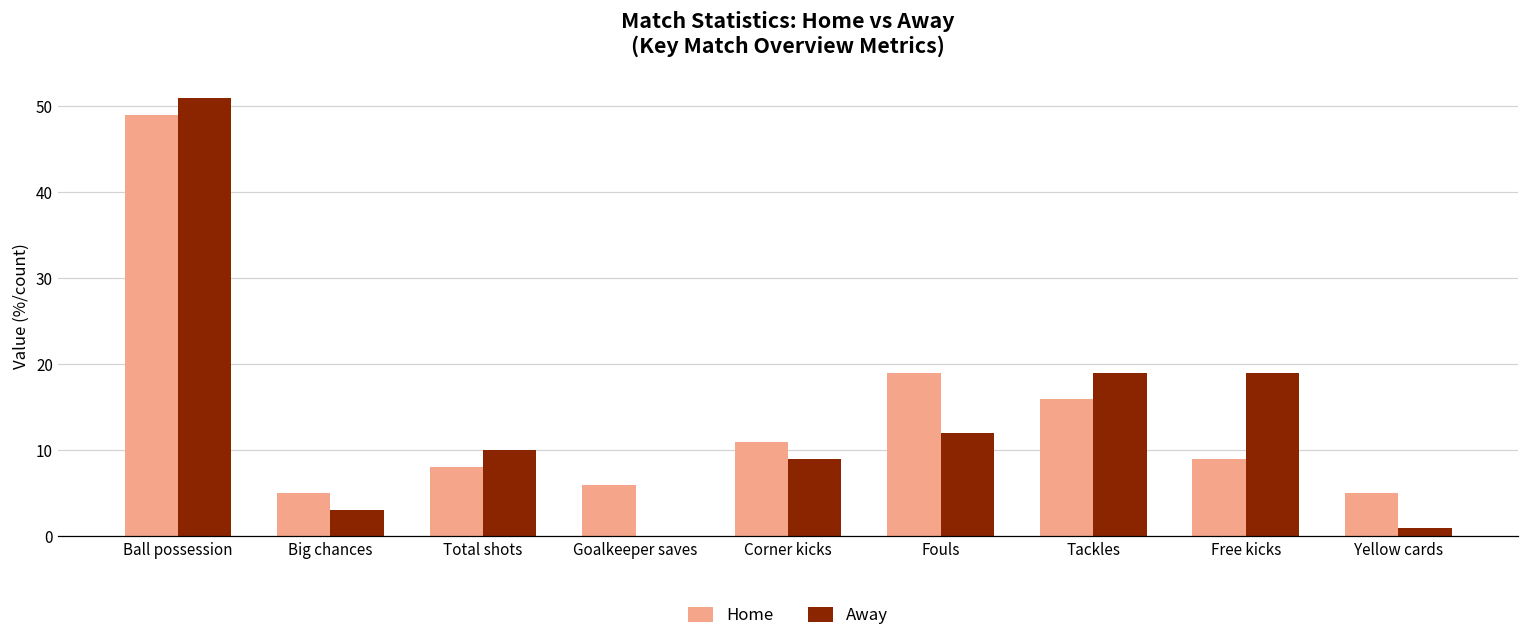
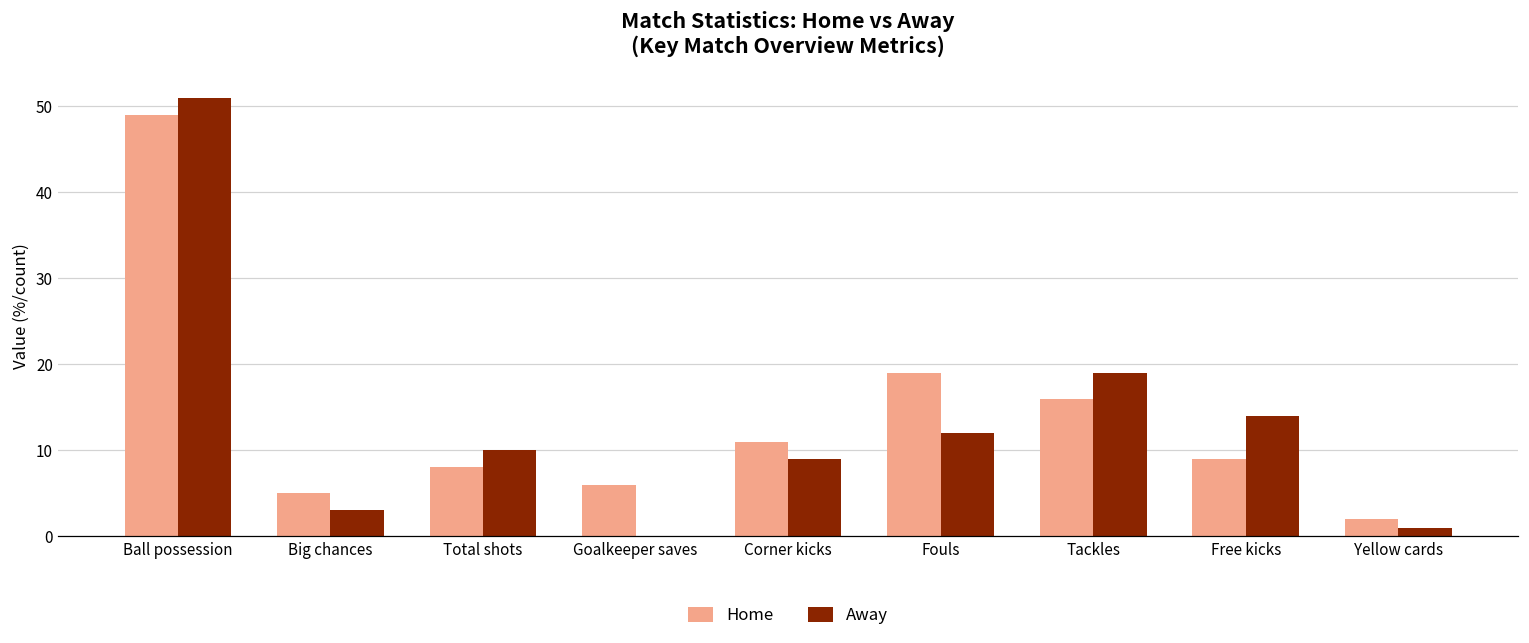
Away, Free kicks: 19 -> 14
Home, Yellow cards: 5 -> 2
